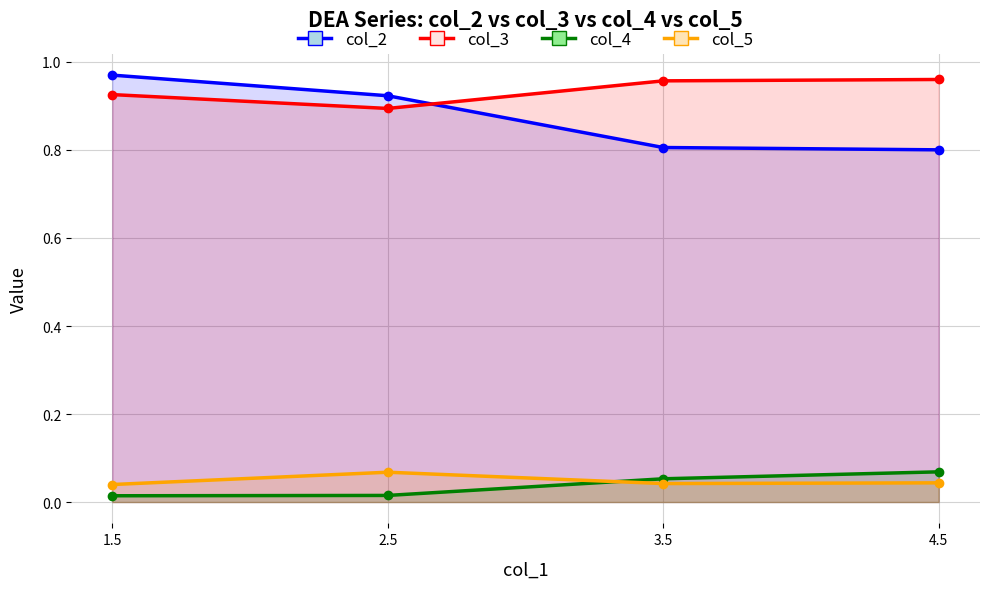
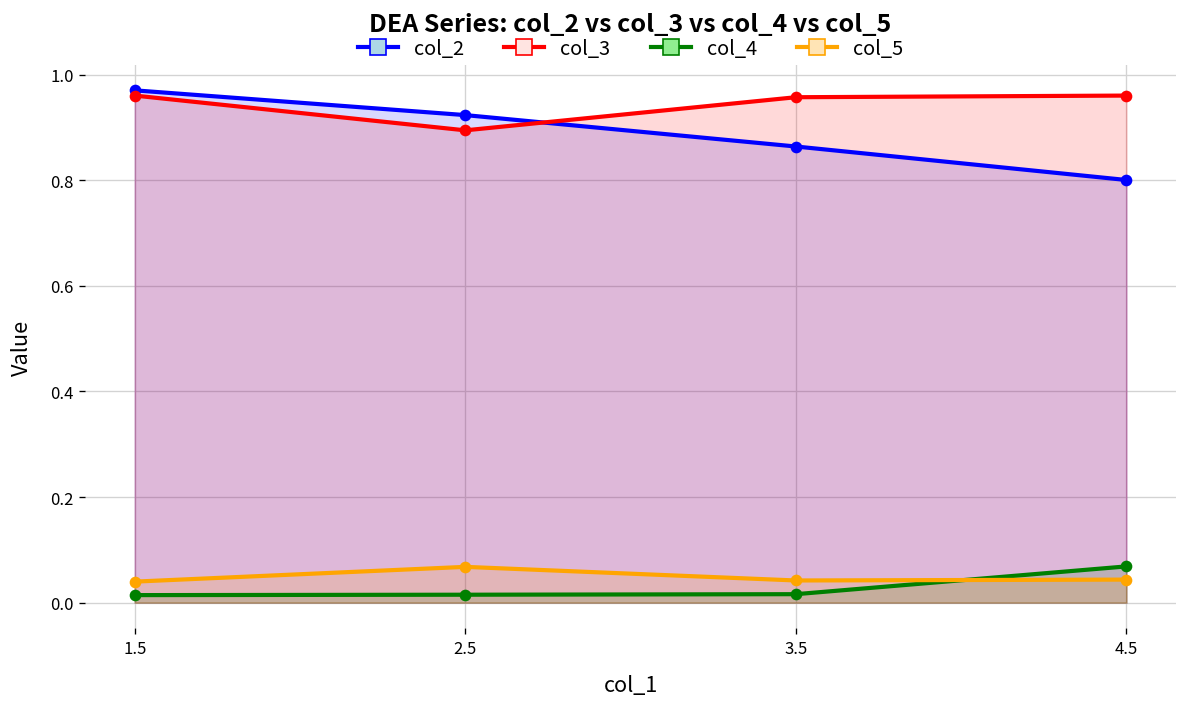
col_3, 1.5: 0.93 -> 0.96
col_2, 3.5: 0.81 -> 0.86
col_4, 3.5: 0.05 -> 0.02
